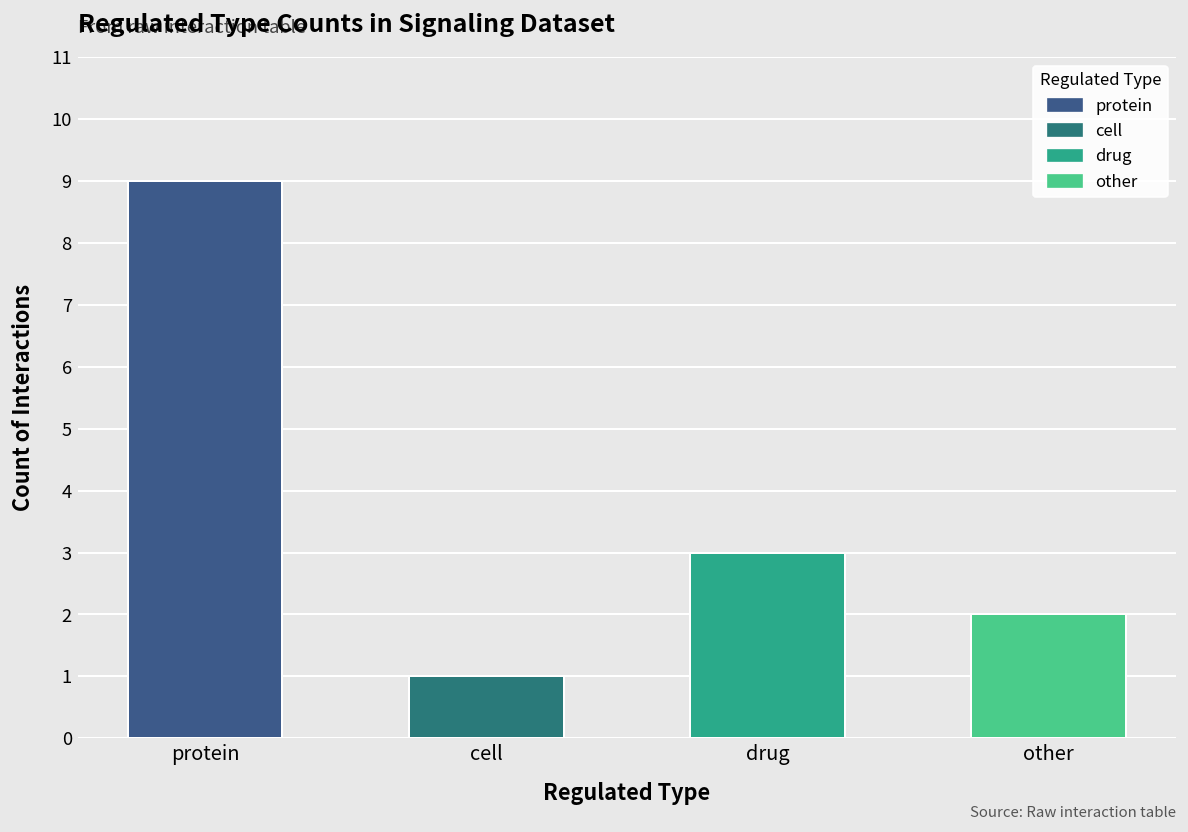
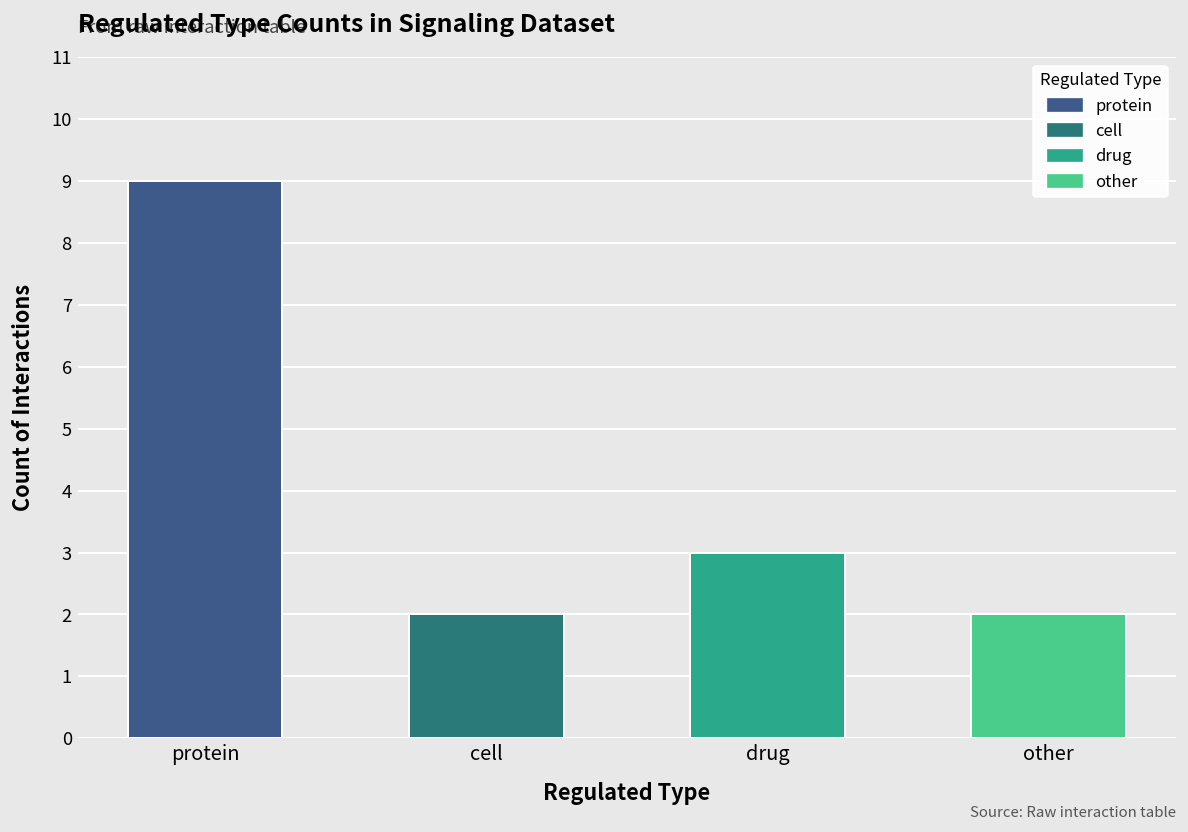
cell: 1 -> 2
